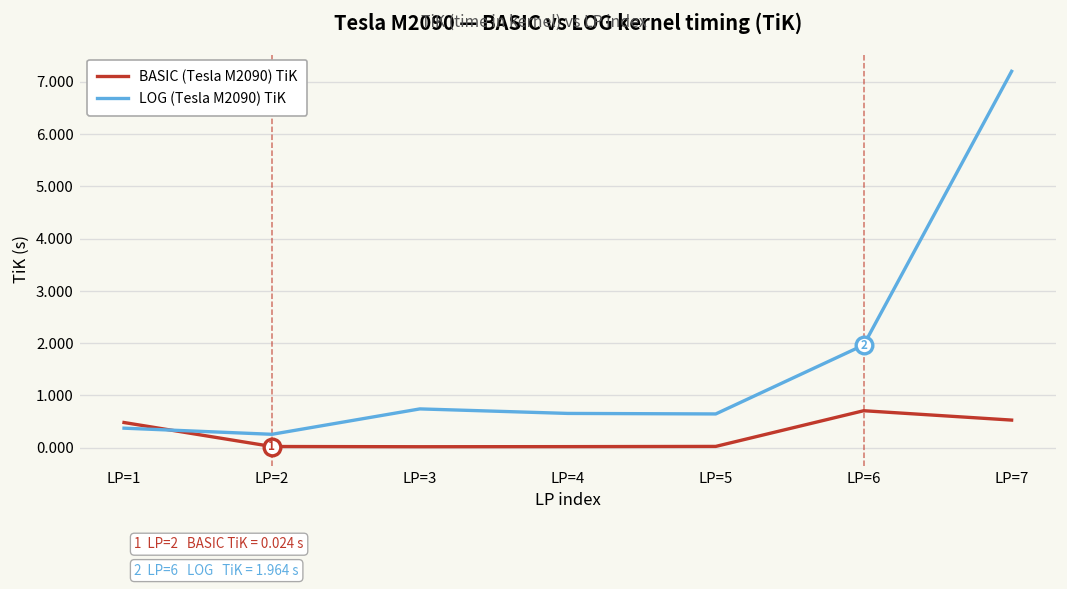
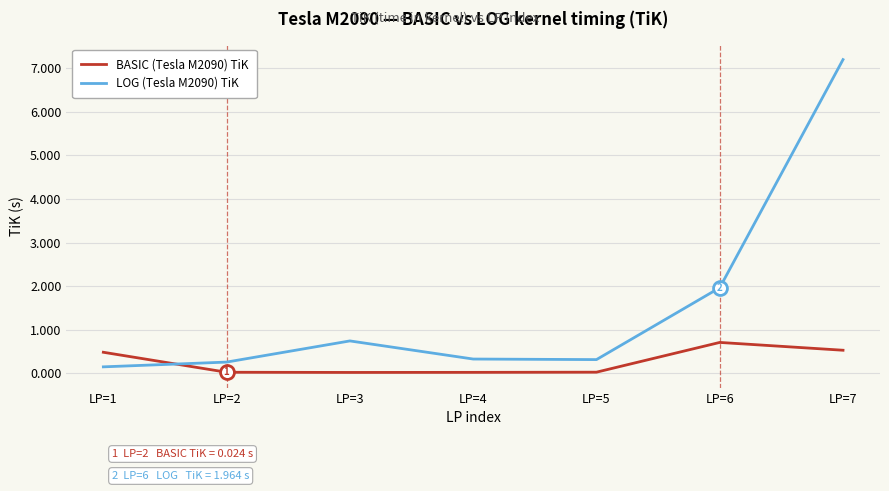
LOG (Tesla M2090) TiK, LP=1: 0.4 -> 0.1
LOG (Tesla M2090) TiK, LP=4: 0.7 -> 0.3
LOG (Tesla M2090) TiK, LP=5: 0.6 -> 0.3
